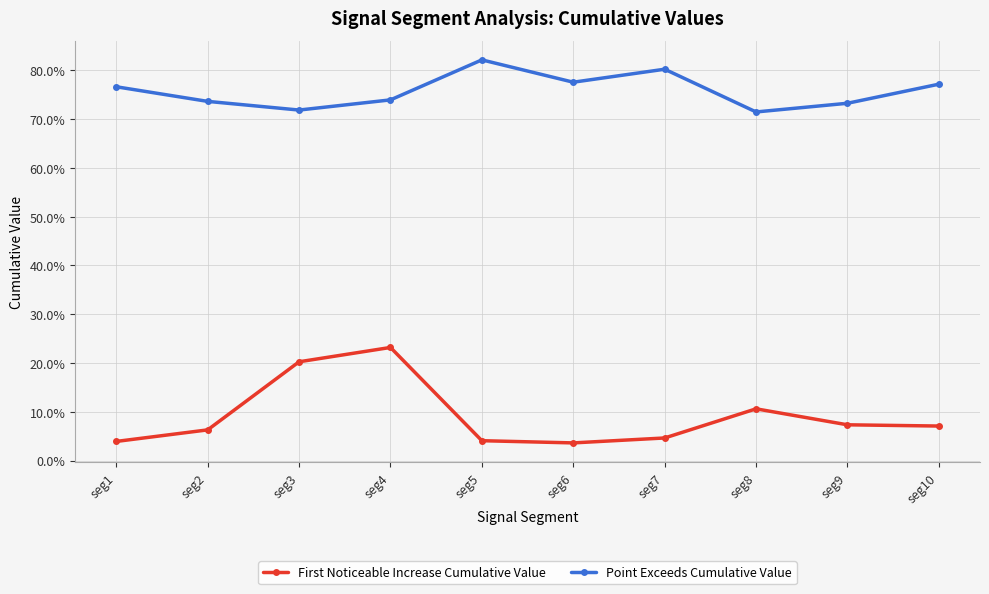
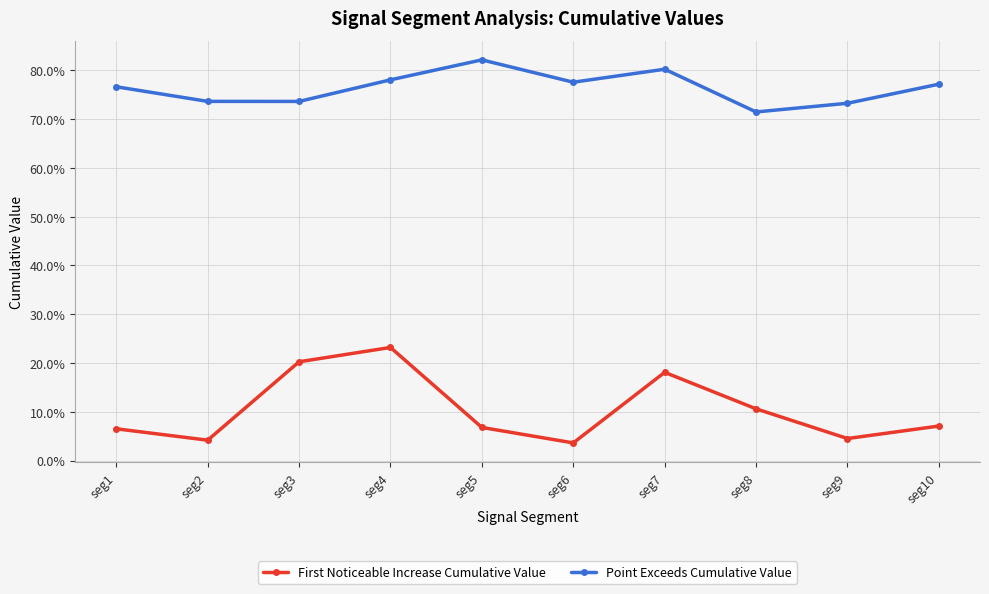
First Noticeable Increase Cumulative Value, seg1: 4% -> 7%
First Noticeable Increase Cumulative Value, seg2: 6% -> 4%
Point Exceeds Cumulative Value, seg3: 72% -> 74%
Point Exceeds Cumulative Value, seg4: 74% -> 78%
First Noticeable Increase Cumulative Value, seg5: 4% -> 7%
First Noticeable Increase Cumulative Value, seg7: 5% -> 18%
First Noticeable Increase Cumulative Value, seg9: 7% -> 5%
